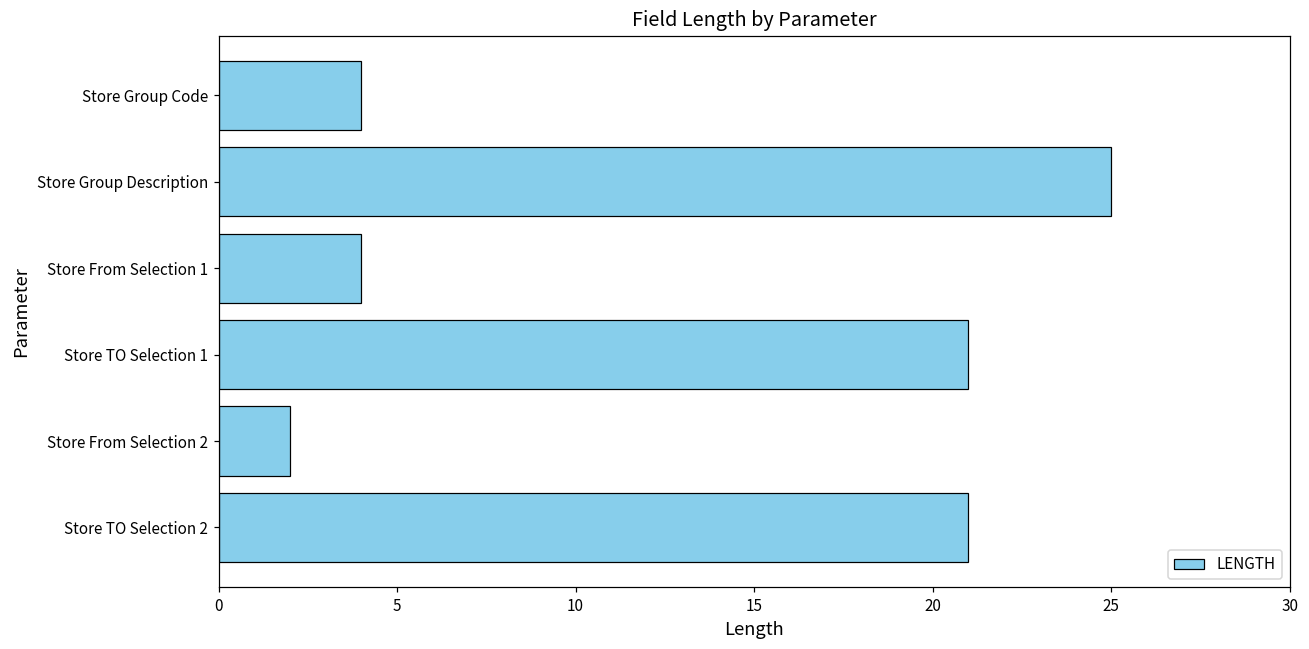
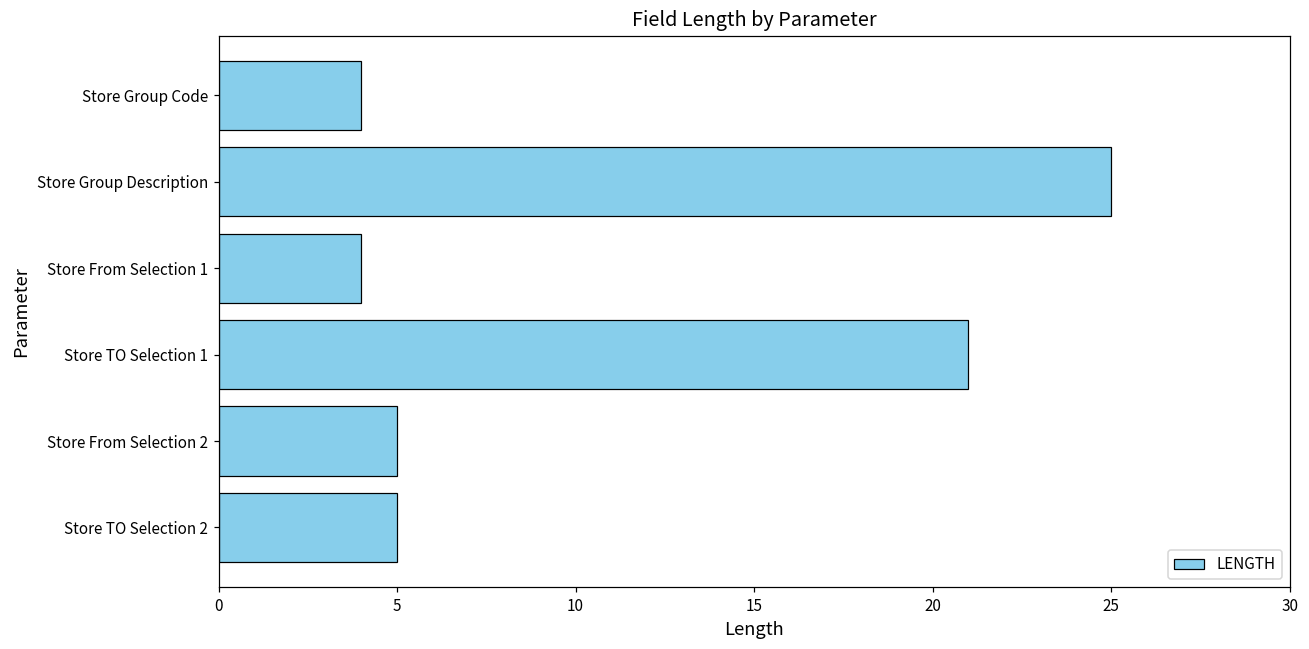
Store From Selection 2: 2 -> 5
Store TO Selection 2: 21 -> 5
